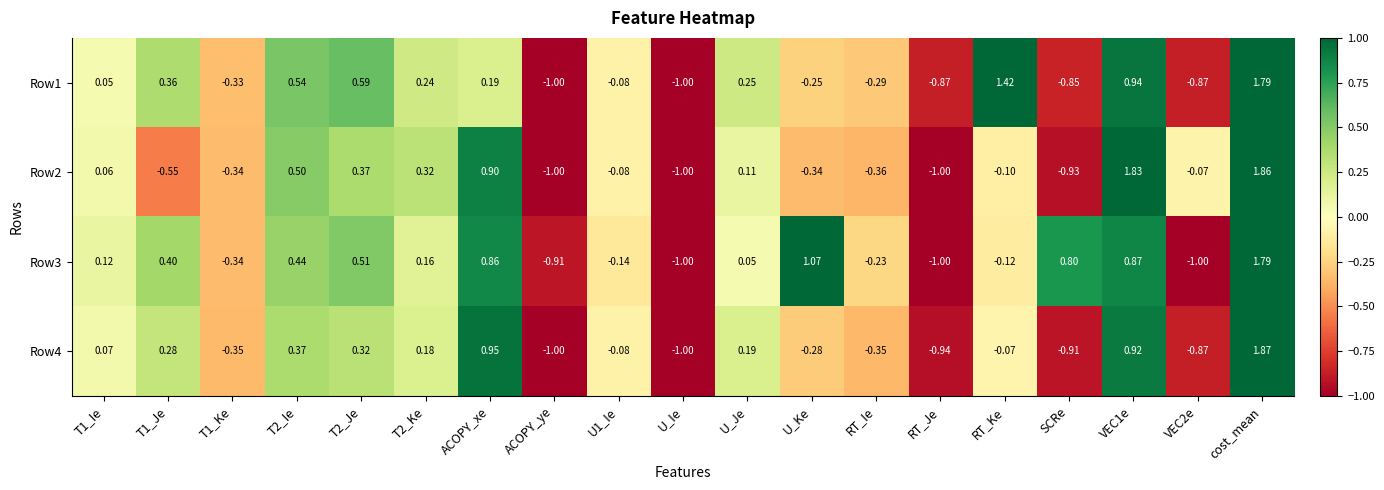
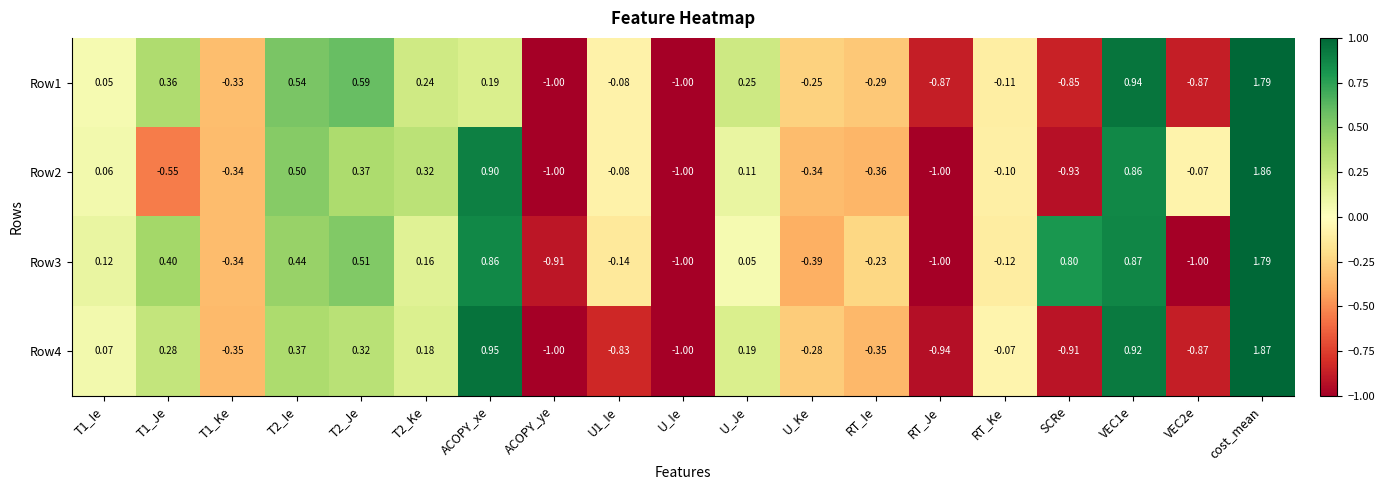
Row1, RT_Ke: 1.42 -> -0.11
Row2, VEC1e: 1.83 -> 0.86
Row3, U_Ke: 1.07 -> -0.39
Row4, U1_Ie: -0.08 -> -0.83
